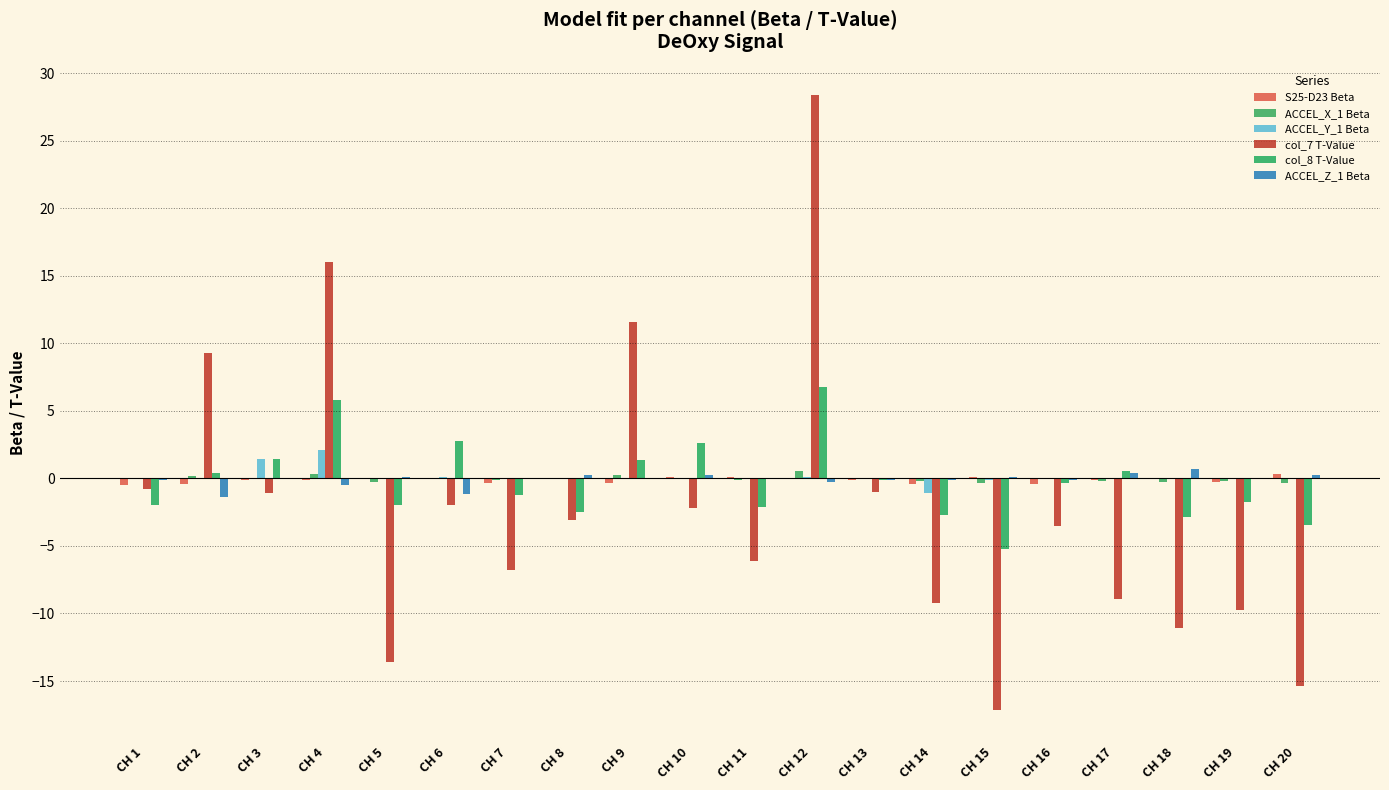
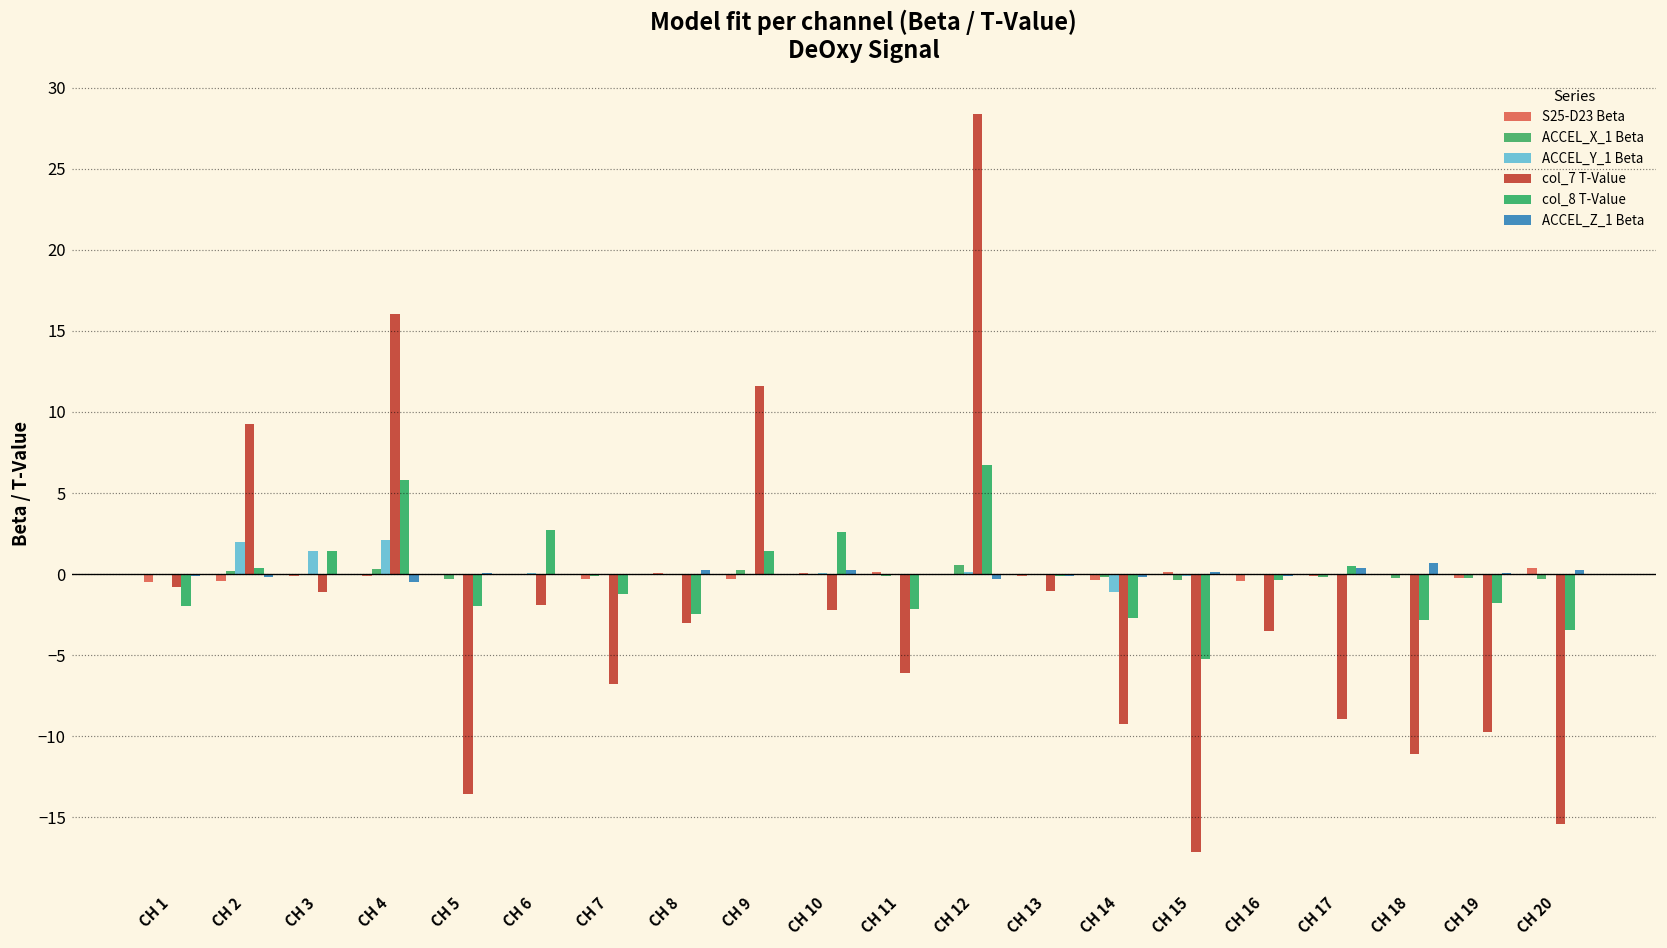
ACCEL_Y_1 Beta, CH 2: 0.0 -> 2.0
ACCEL_Z_1 Beta, CH 2: -1.4 -> -0.2
ACCEL_Z_1 Beta, CH 6: -1.2 -> -0.1
